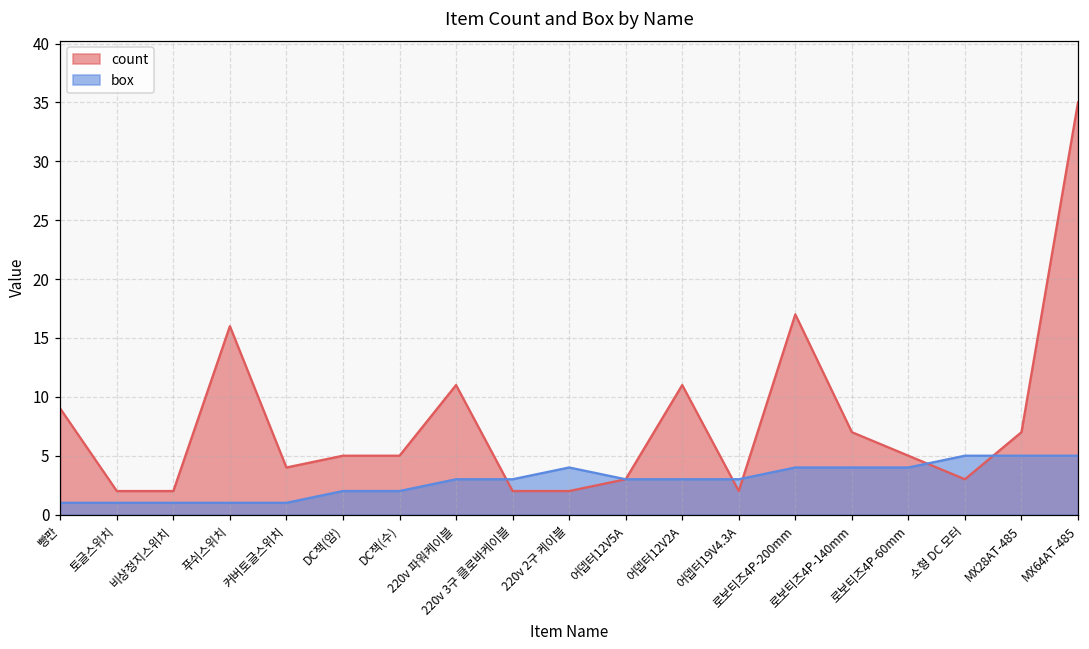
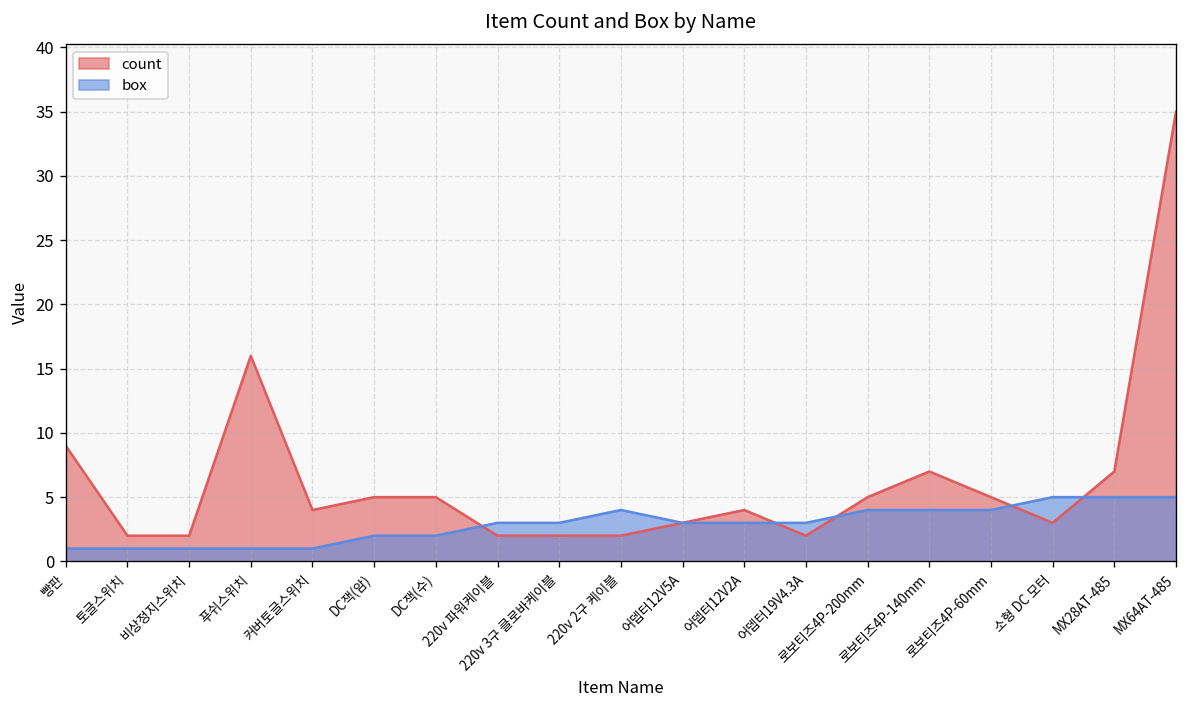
count, 220v 파워케이블: 11 -> 2
count, 어뎁터12V2A: 11 -> 4
count, 로보티즈4P-200mm: 17 -> 5
